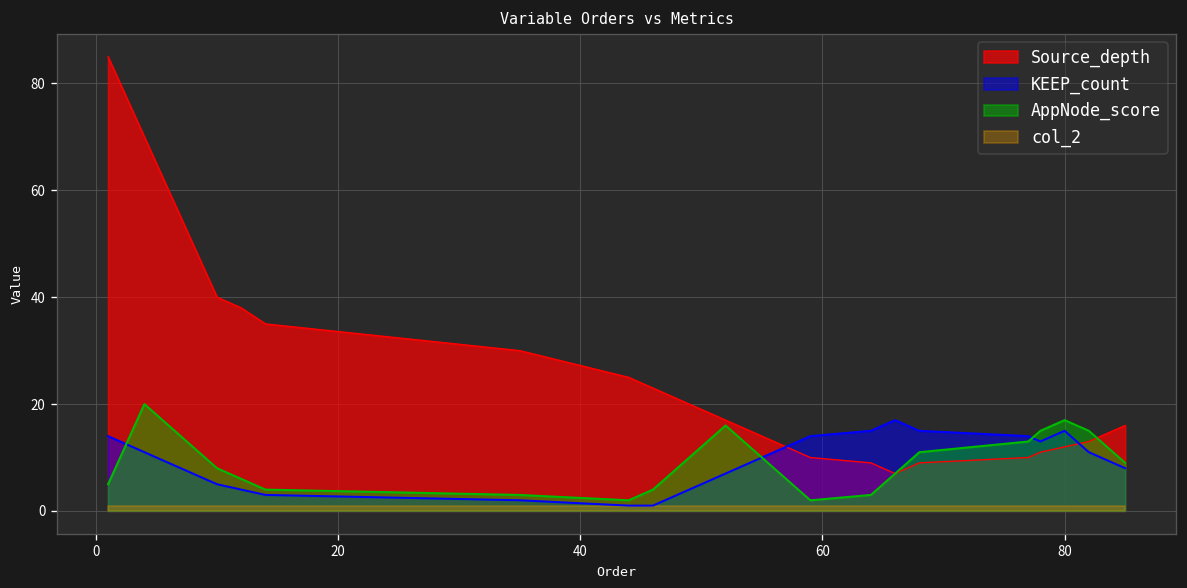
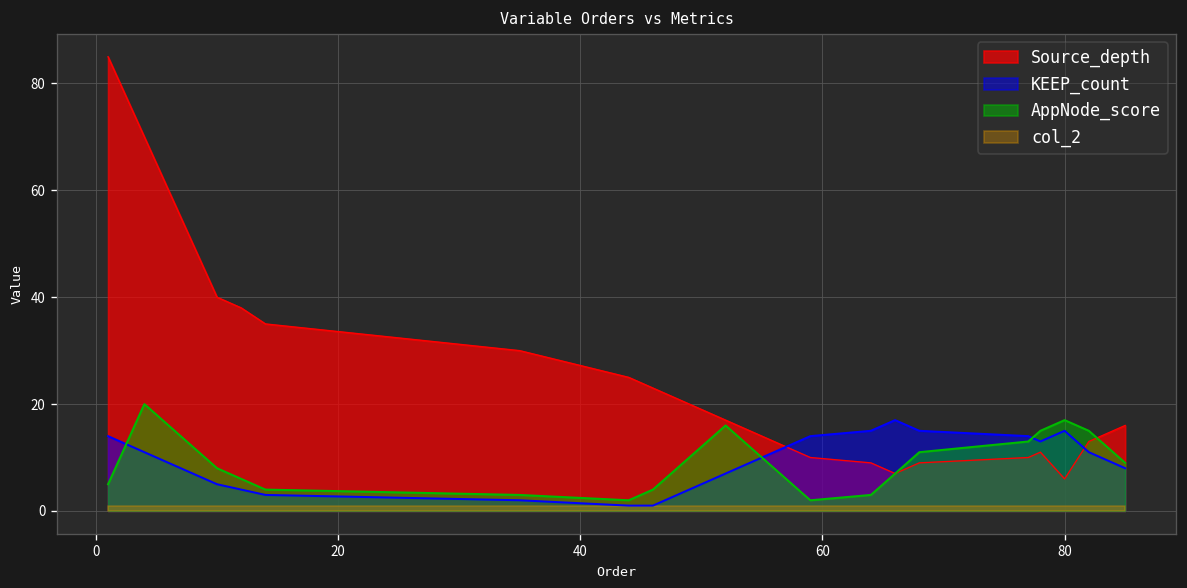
Source_depth, 80: 12 -> 6
